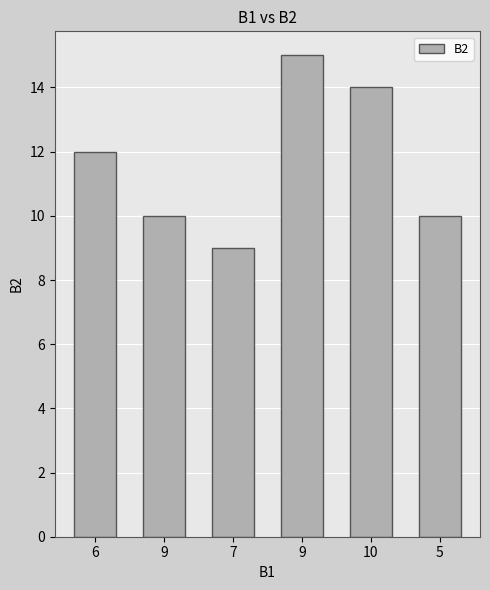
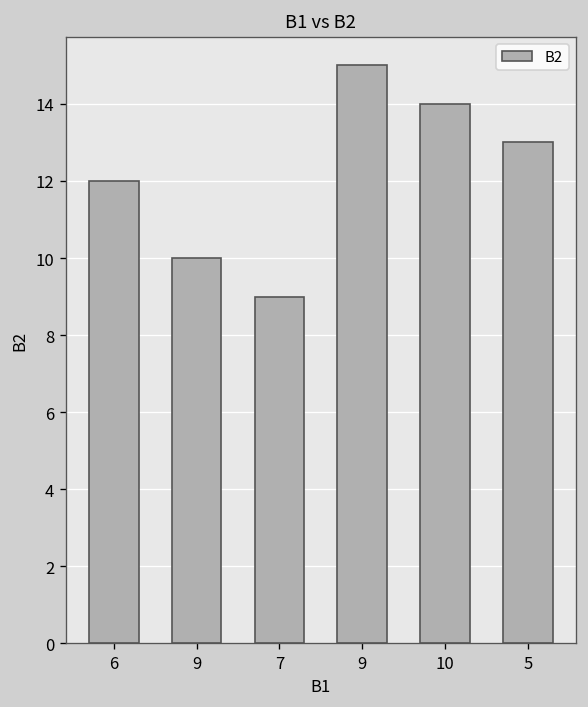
5: 10 -> 13
